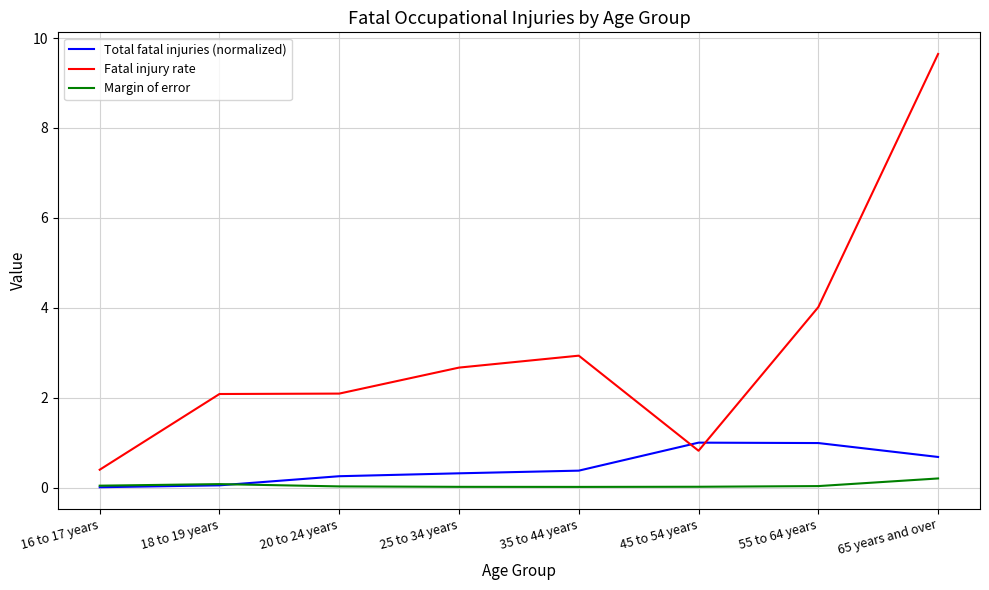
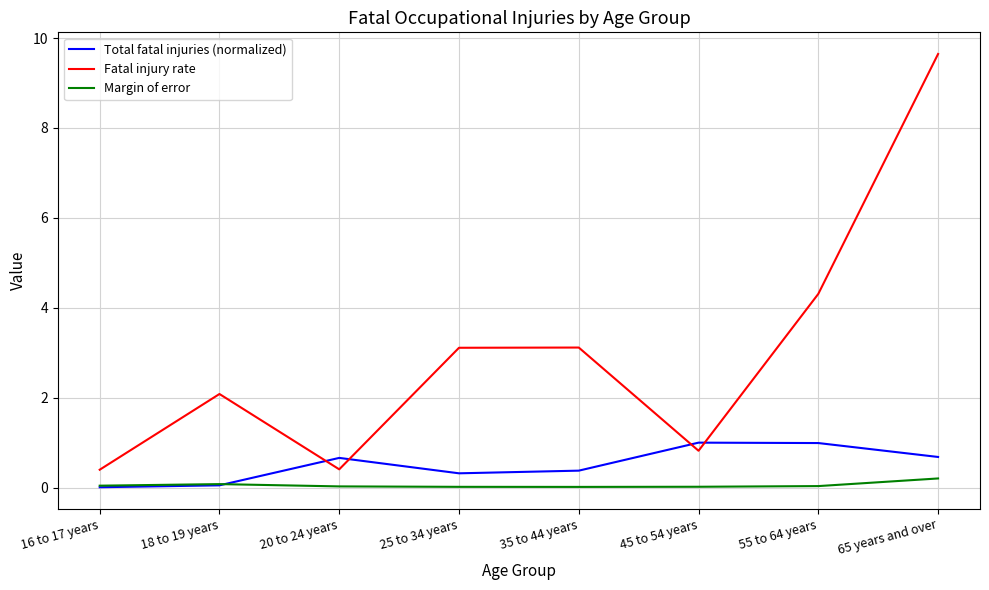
Total fatal injuries (normalized), 20 to 24 years: 0.3 -> 0.7
Fatal injury rate, 20 to 24 years: 2.1 -> 0.4
Fatal injury rate, 25 to 34 years: 2.7 -> 3.1
Fatal injury rate, 35 to 44 years: 2.9 -> 3.1
Fatal injury rate, 55 to 64 years: 4.0 -> 4.3
